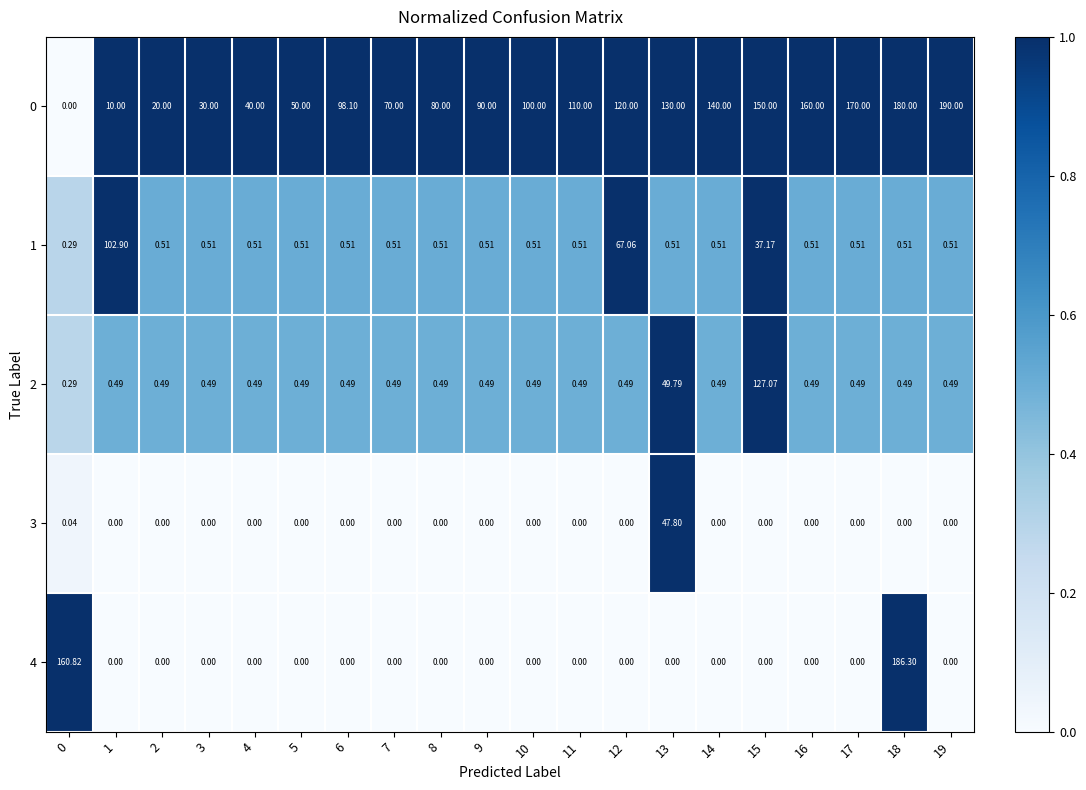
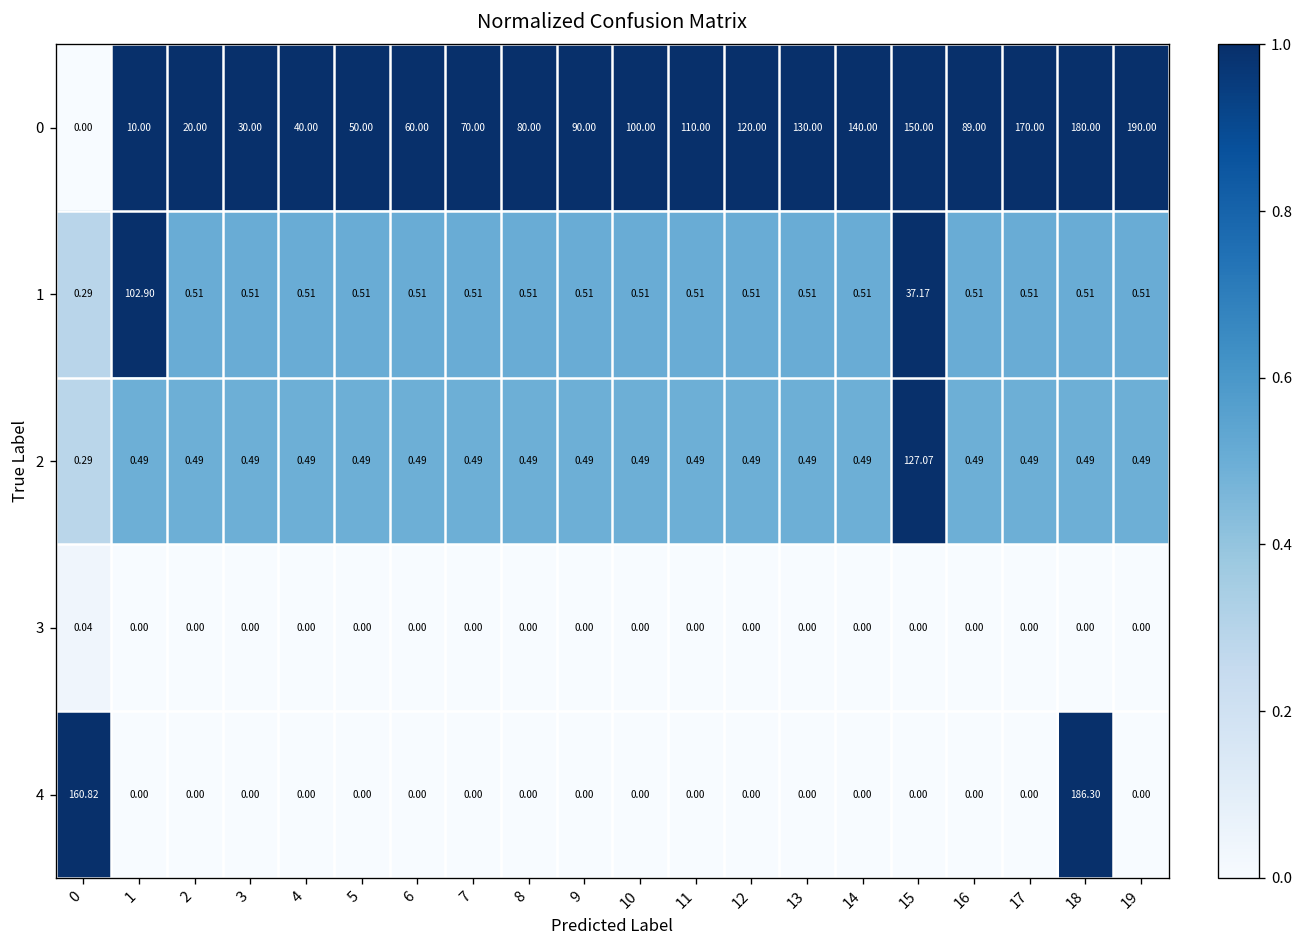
0, 6: 98.10 -> 60.00
0, 16: 160.00 -> 89.00
1, 12: 67.06 -> 0.51
2, 13: 49.79 -> 0.49
3, 13: 47.80 -> 0.00
